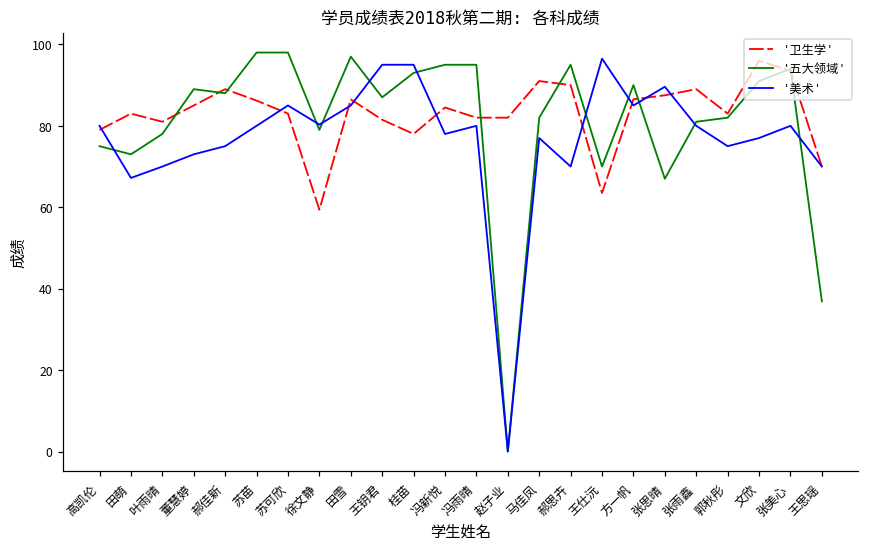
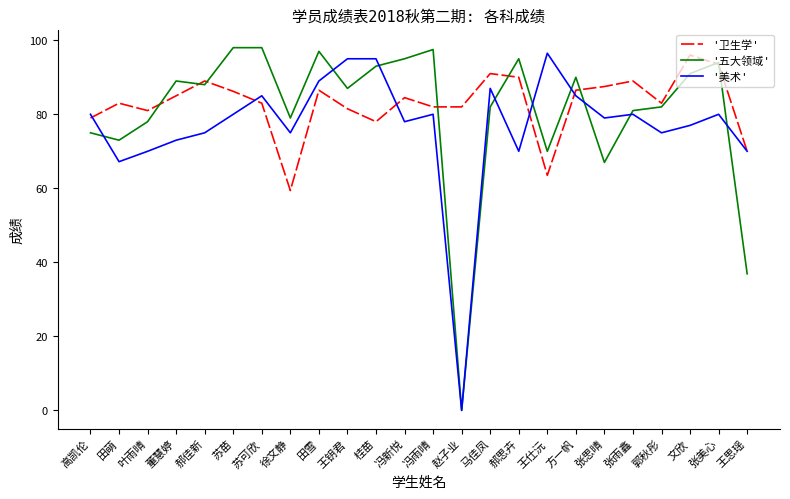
'美术', 徐文静: 80 -> 75
'美术', 田雪: 85 -> 89
'五大领域', 冯雨晴: 95 -> 98
'美术', 马佳凤: 77 -> 87
'美术', 张思晴: 90 -> 79
